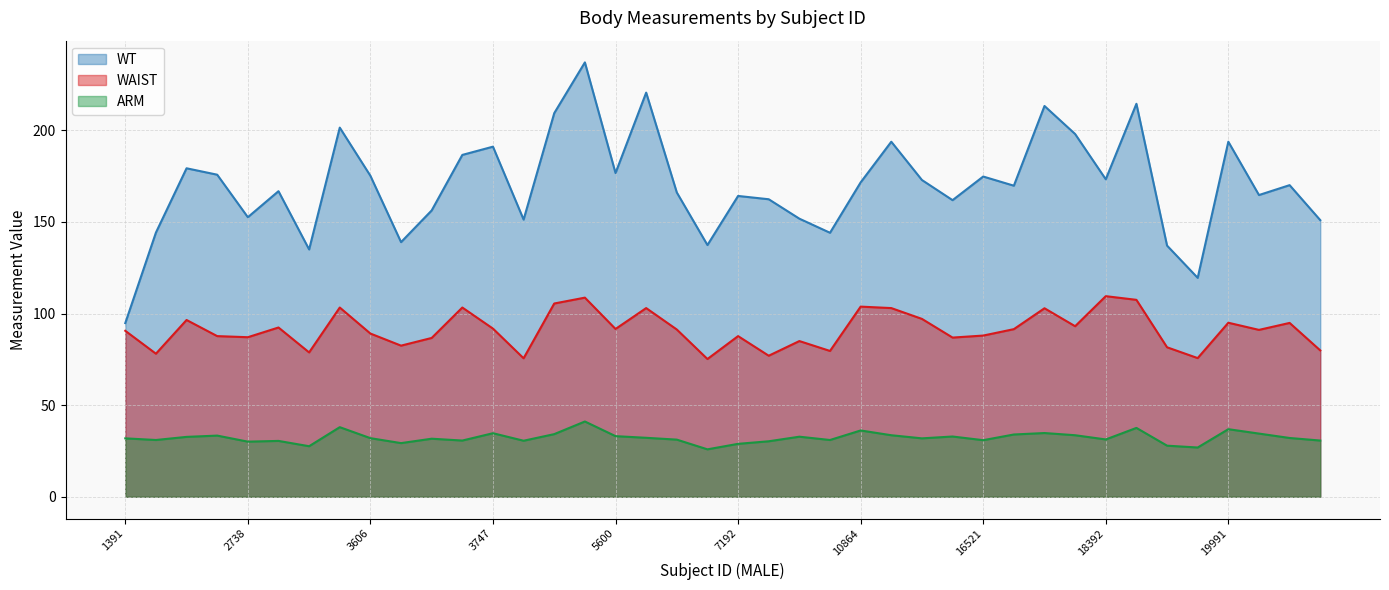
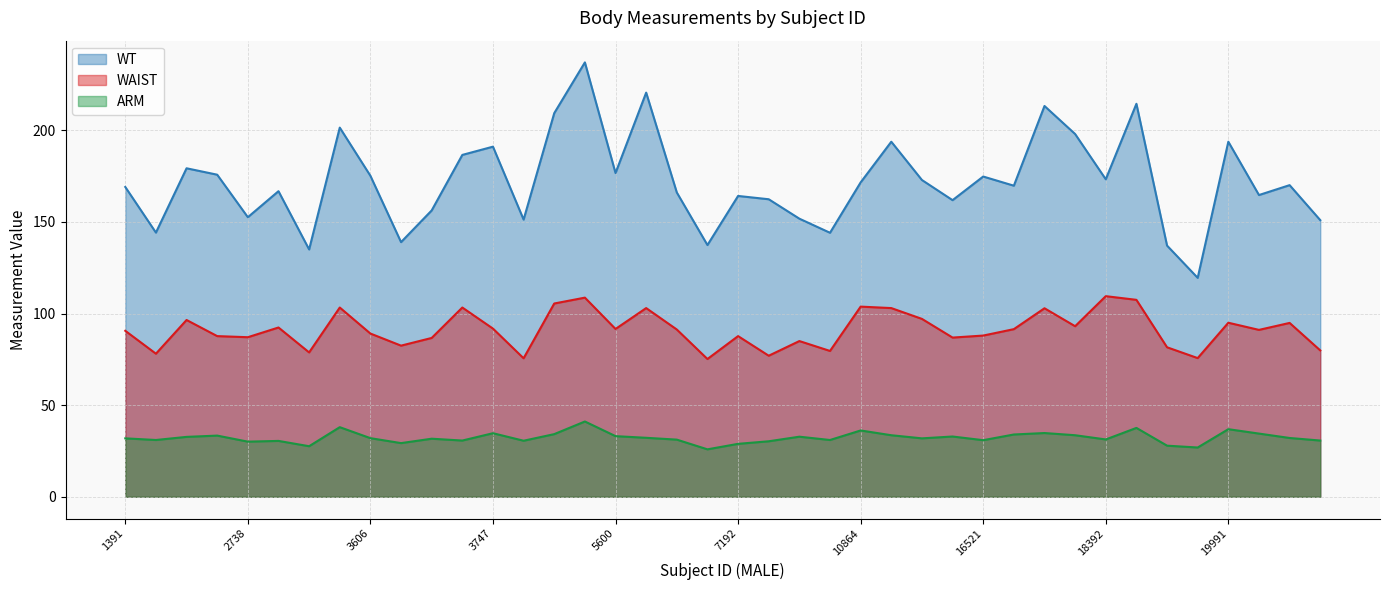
WT, 1391: 95 -> 169
